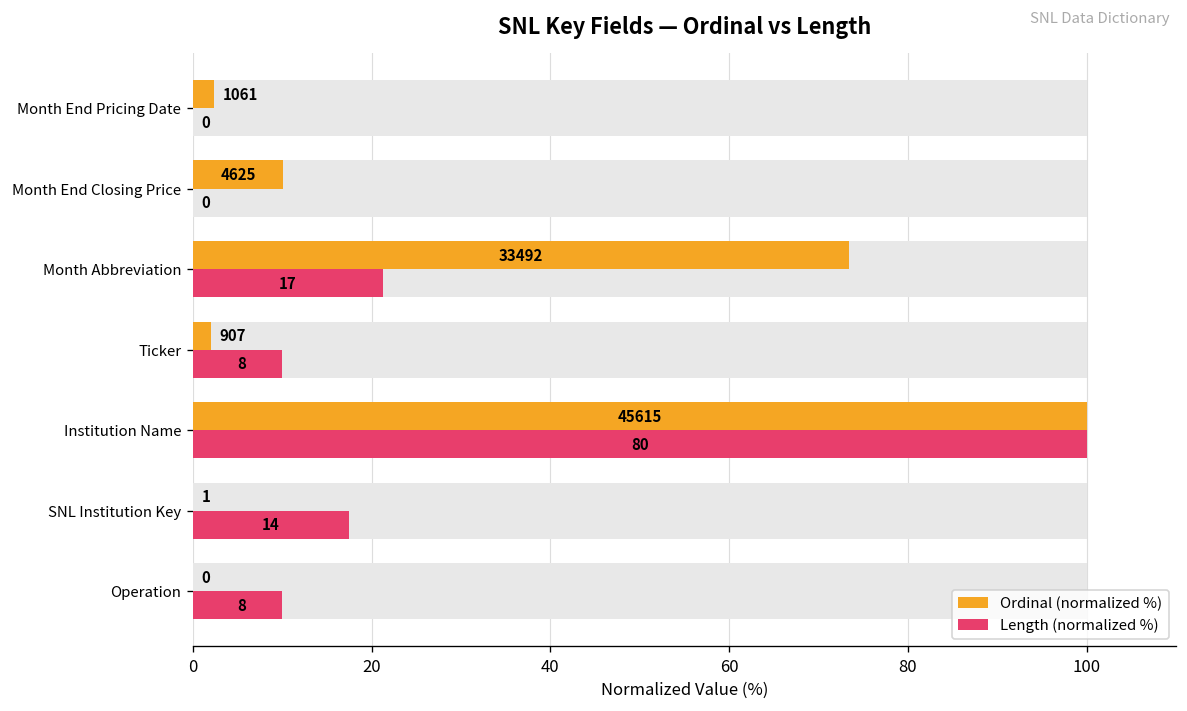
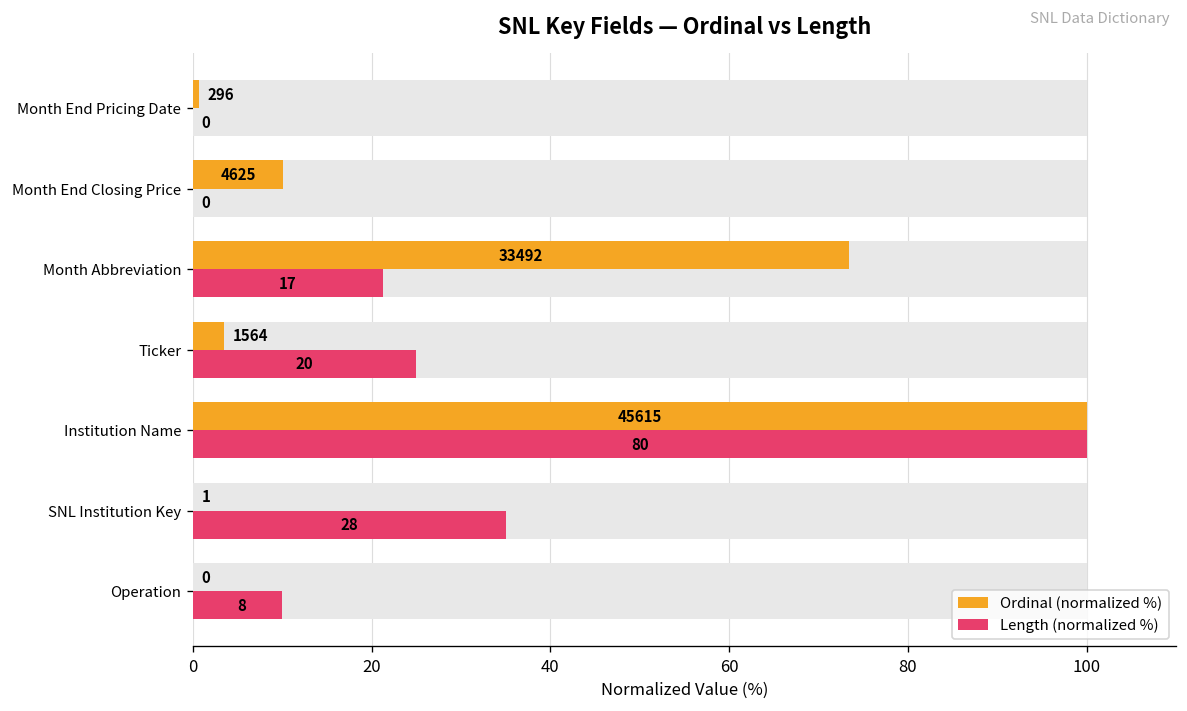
Ordinal (normalized %), Month End Pricing Date: 1061 -> 296
Ordinal (normalized %), Ticker: 907 -> 1564
Length (normalized %), Ticker: 8 -> 20
Length (normalized %), SNL Institution Key: 14 -> 28
